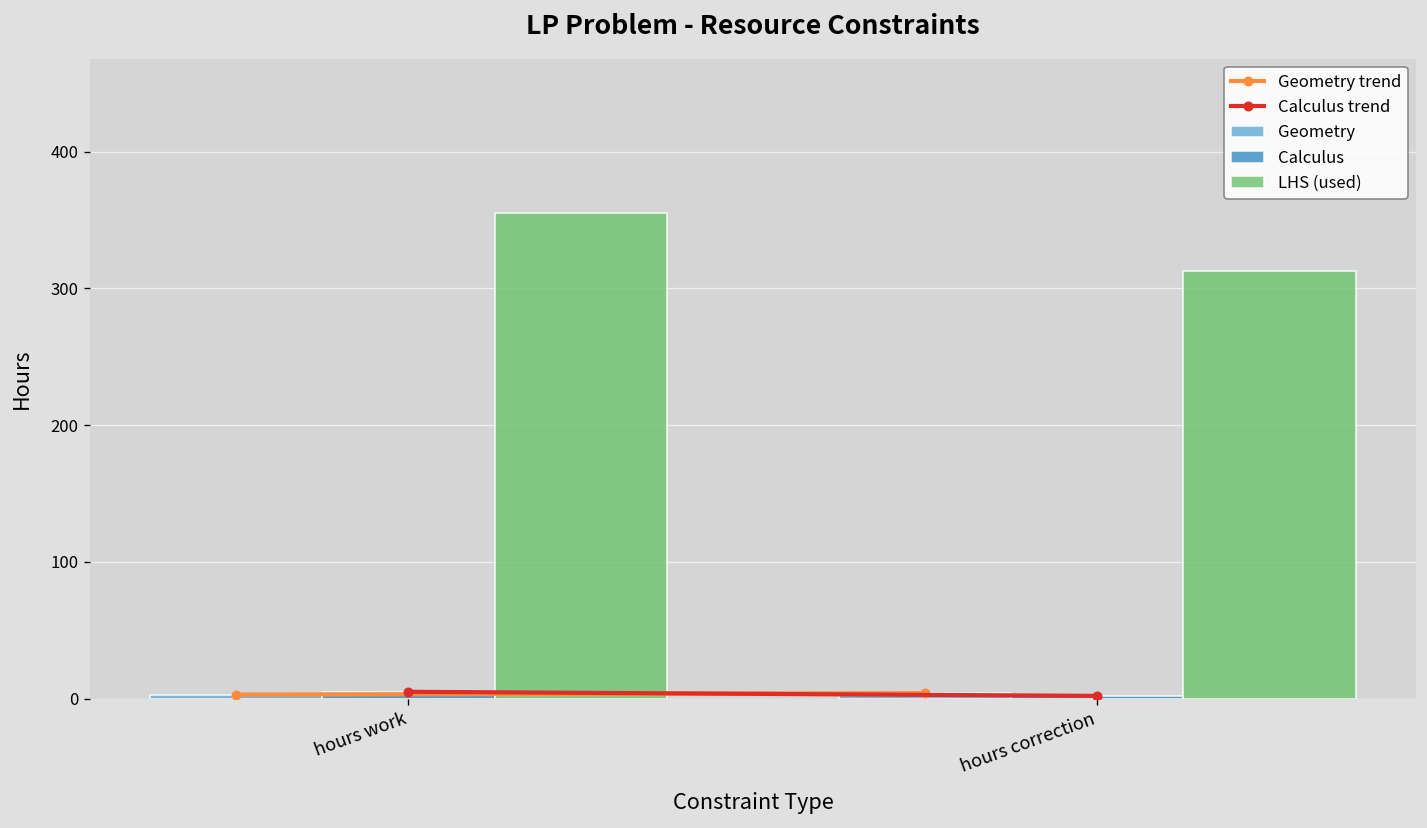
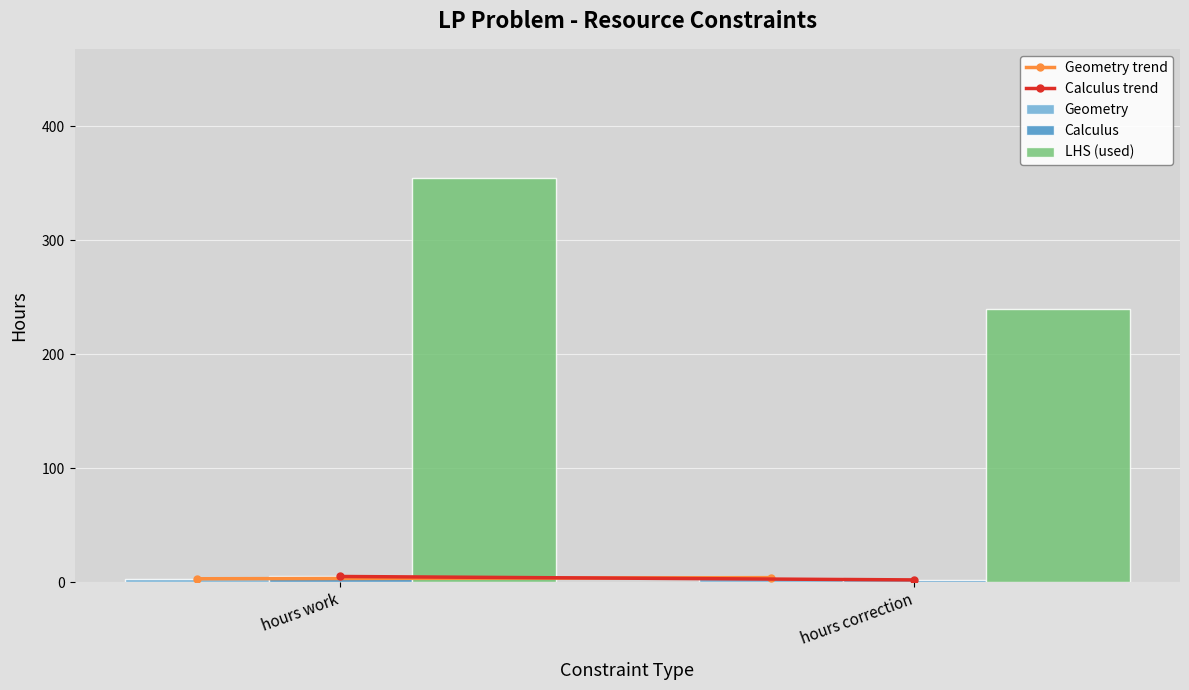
LHS (used), hours correction: 313 -> 240
